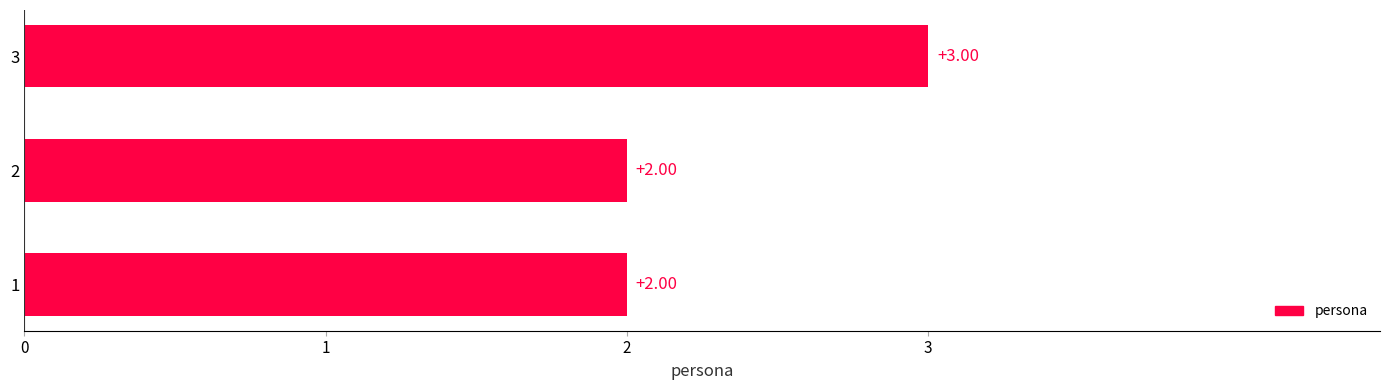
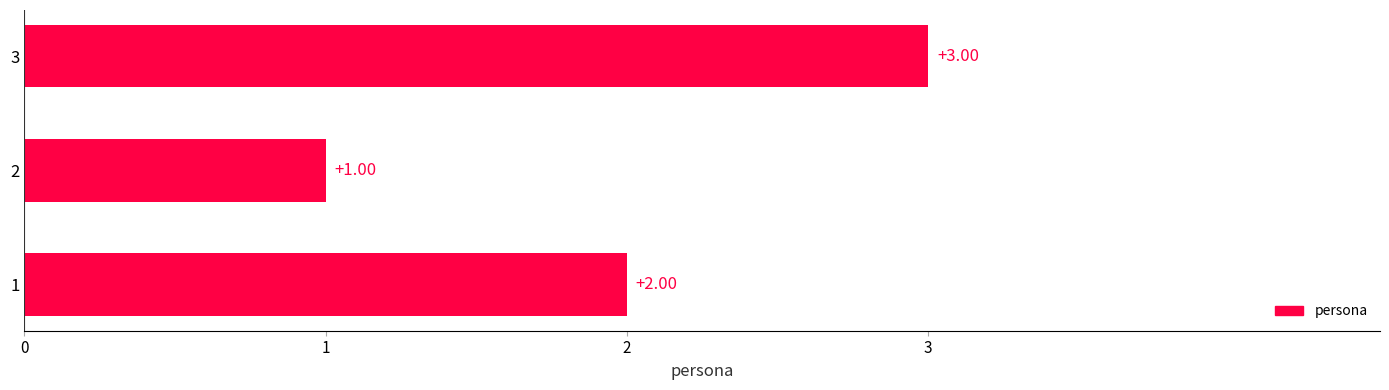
2: +2.00 -> +1.00
